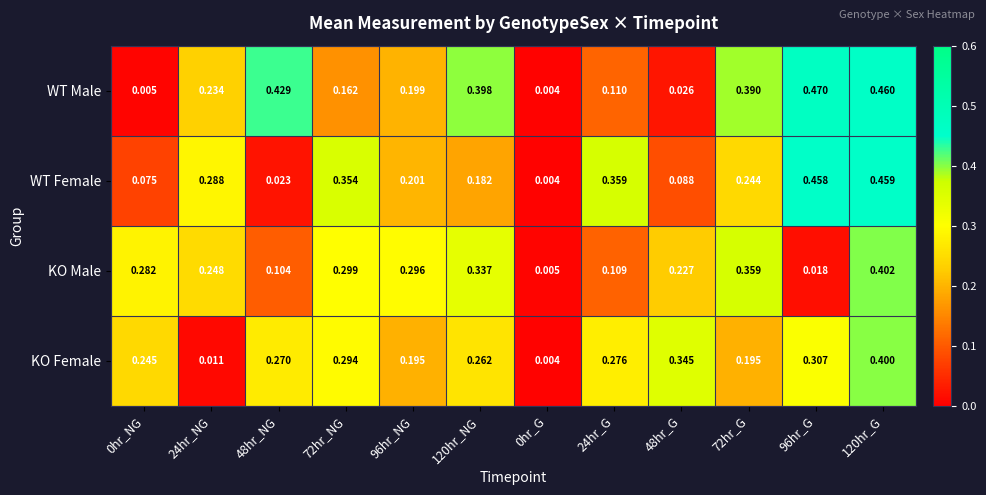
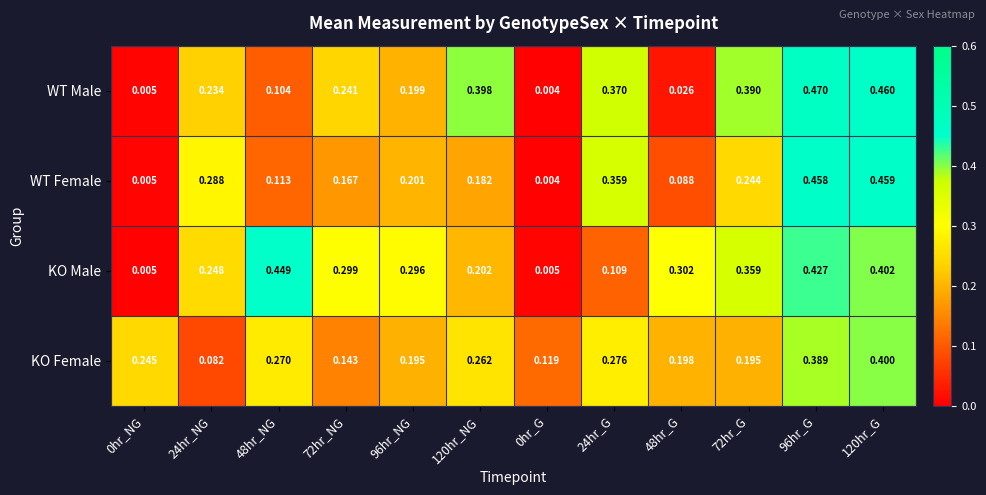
WT Male, 48hr_NG: 0.429 -> 0.104
WT Male, 72hr_NG: 0.162 -> 0.241
WT Male, 24hr_G: 0.110 -> 0.370
WT Female, 0hr_NG: 0.075 -> 0.005
WT Female, 48hr_NG: 0.023 -> 0.113
WT Female, 72hr_NG: 0.354 -> 0.167
KO Male, 0hr_NG: 0.282 -> 0.005
KO Male, 48hr_NG: 0.104 -> 0.449
KO Male, 120hr_NG: 0.337 -> 0.202
KO Male, 48hr_G: 0.227 -> 0.302
KO Male, 96hr_G: 0.018 -> 0.427
KO Female, 24hr_NG: 0.011 -> 0.082
KO Female, 72hr_NG: 0.294 -> 0.143
KO Female, 0hr_G: 0.004 -> 0.119
KO Female, 48hr_G: 0.345 -> 0.198
KO Female, 96hr_G: 0.307 -> 0.389
